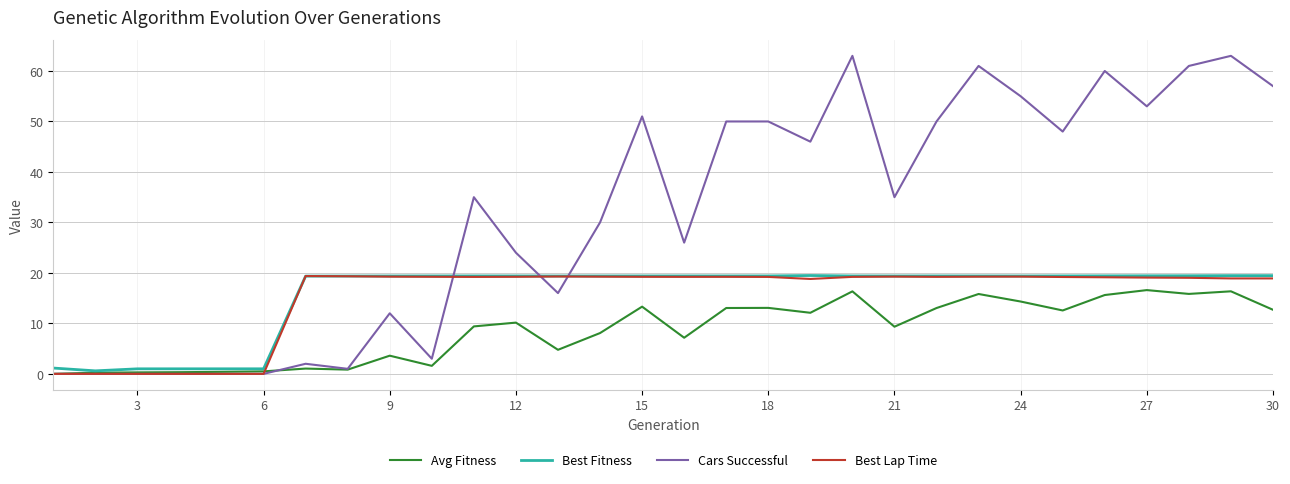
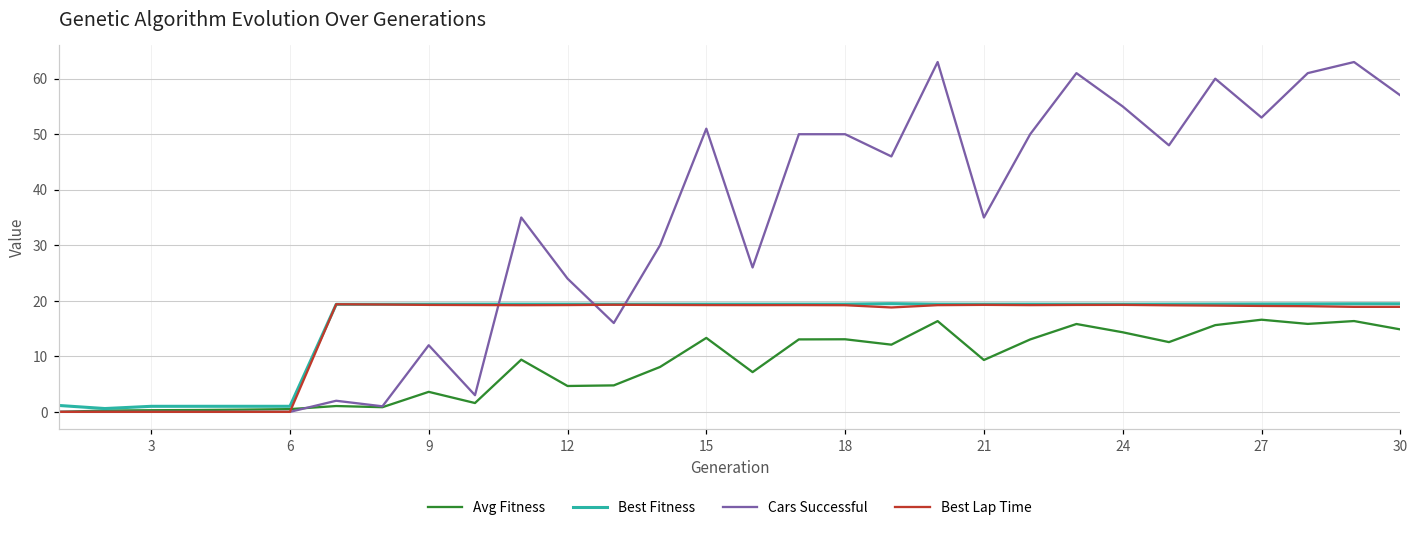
Avg Fitness, 12: 10 -> 5
Avg Fitness, 30: 13 -> 15
